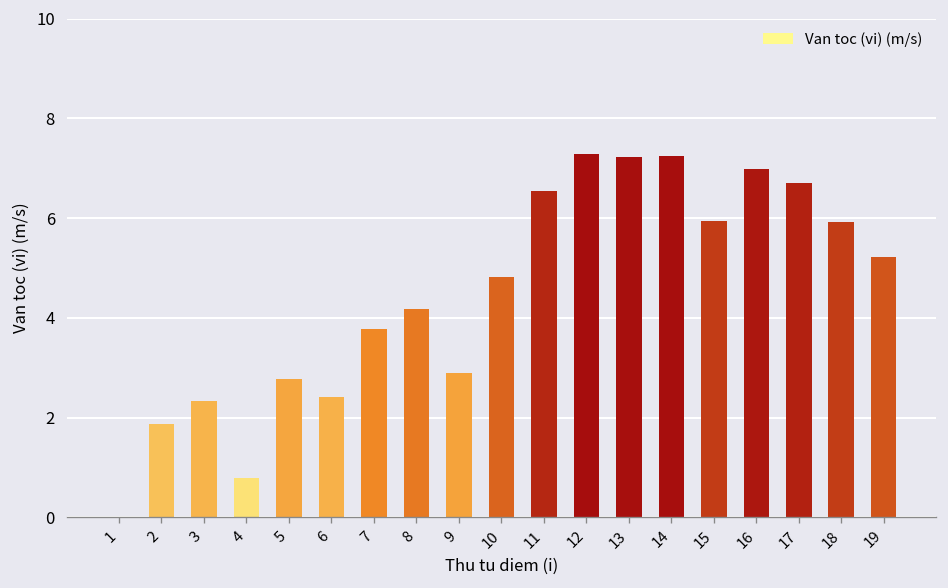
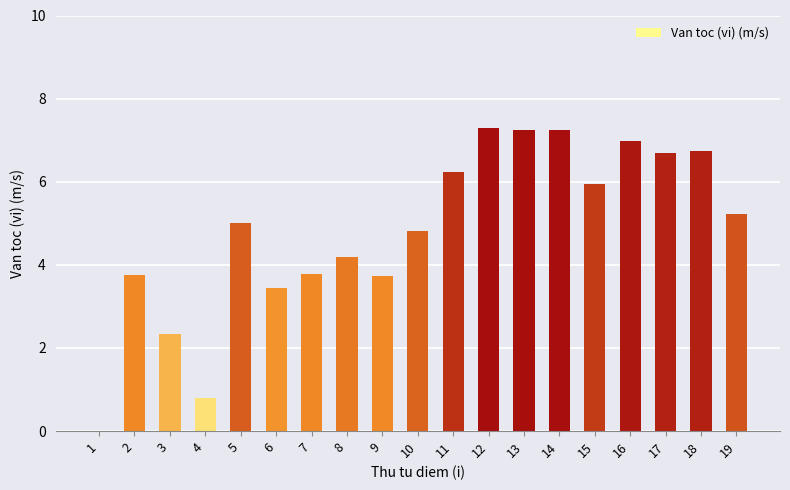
2: 1.9 -> 3.8
5: 2.8 -> 5.0
6: 2.4 -> 3.4
9: 2.9 -> 3.7
11: 6.5 -> 6.2
18: 5.9 -> 6.7
